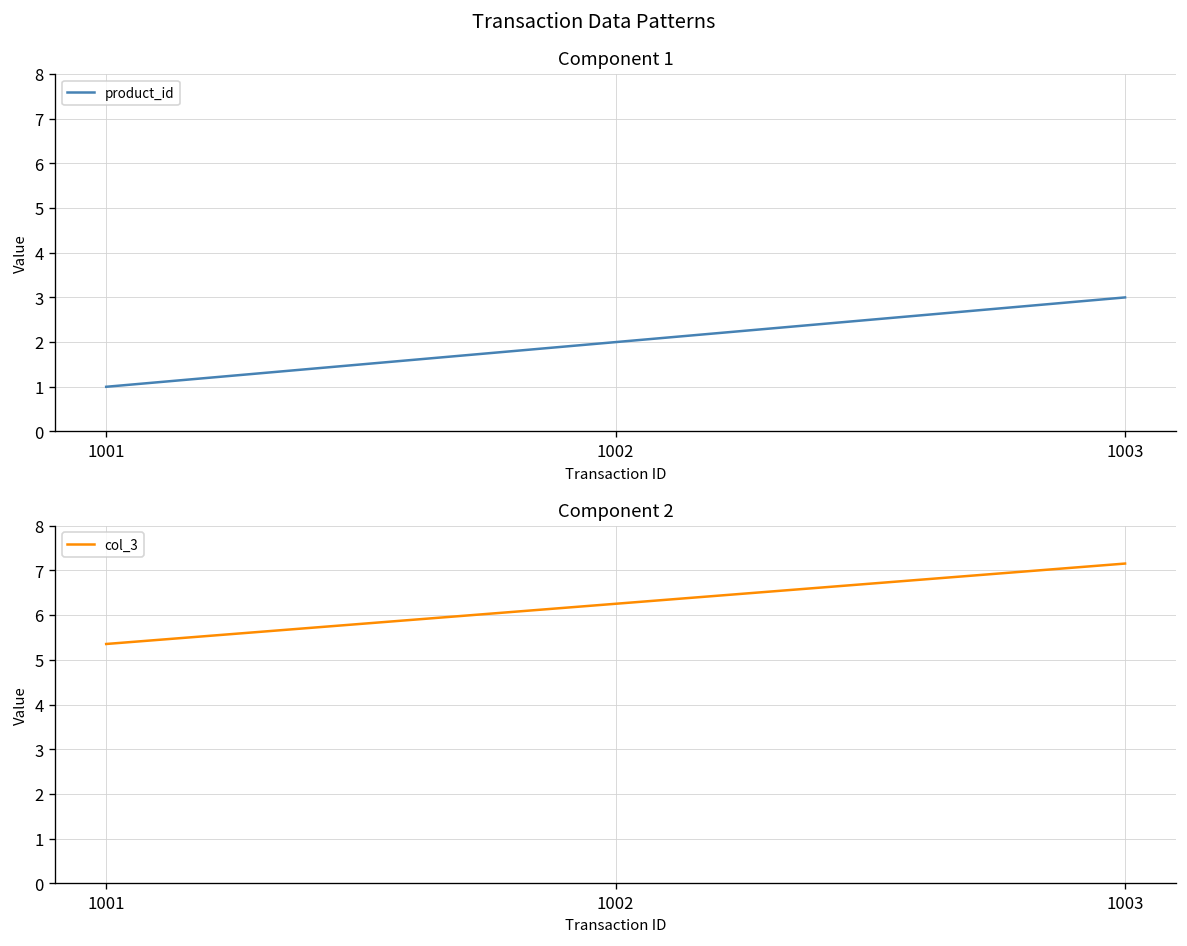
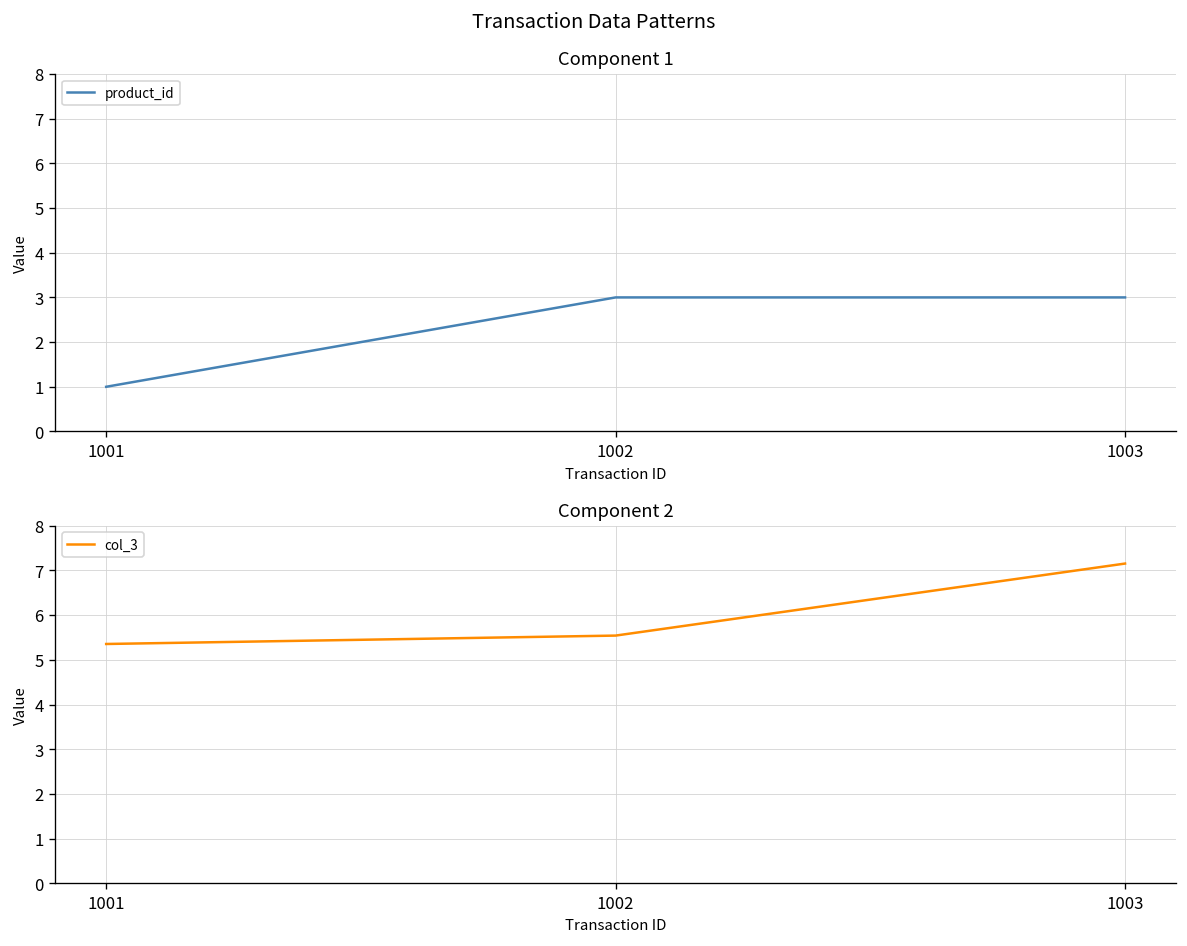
Component 1, 1002: 2 -> 3
Component 2, 1002: 6.3 -> 5.5
